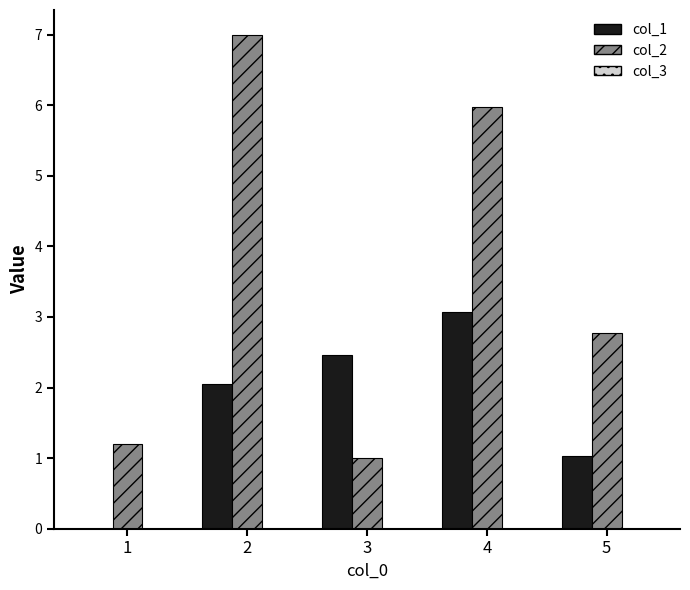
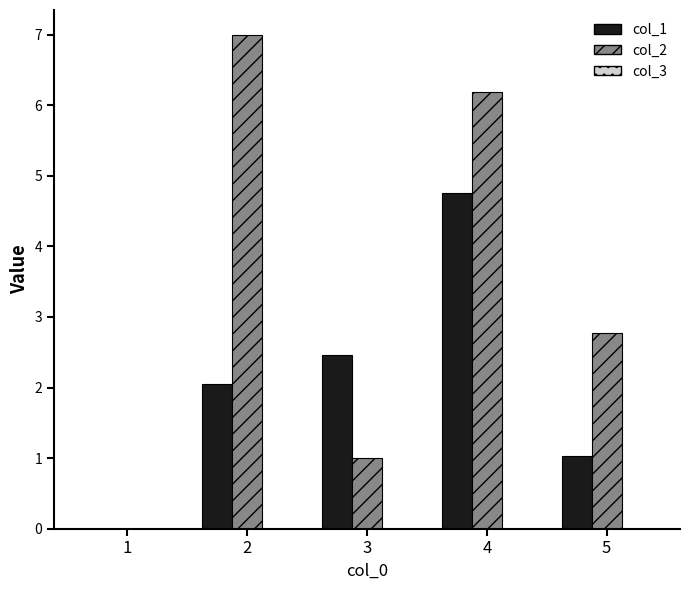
col_2, 1: 1.2 -> 0.0
col_1, 4: 3.1 -> 4.8
col_2, 4: 6.0 -> 6.2
